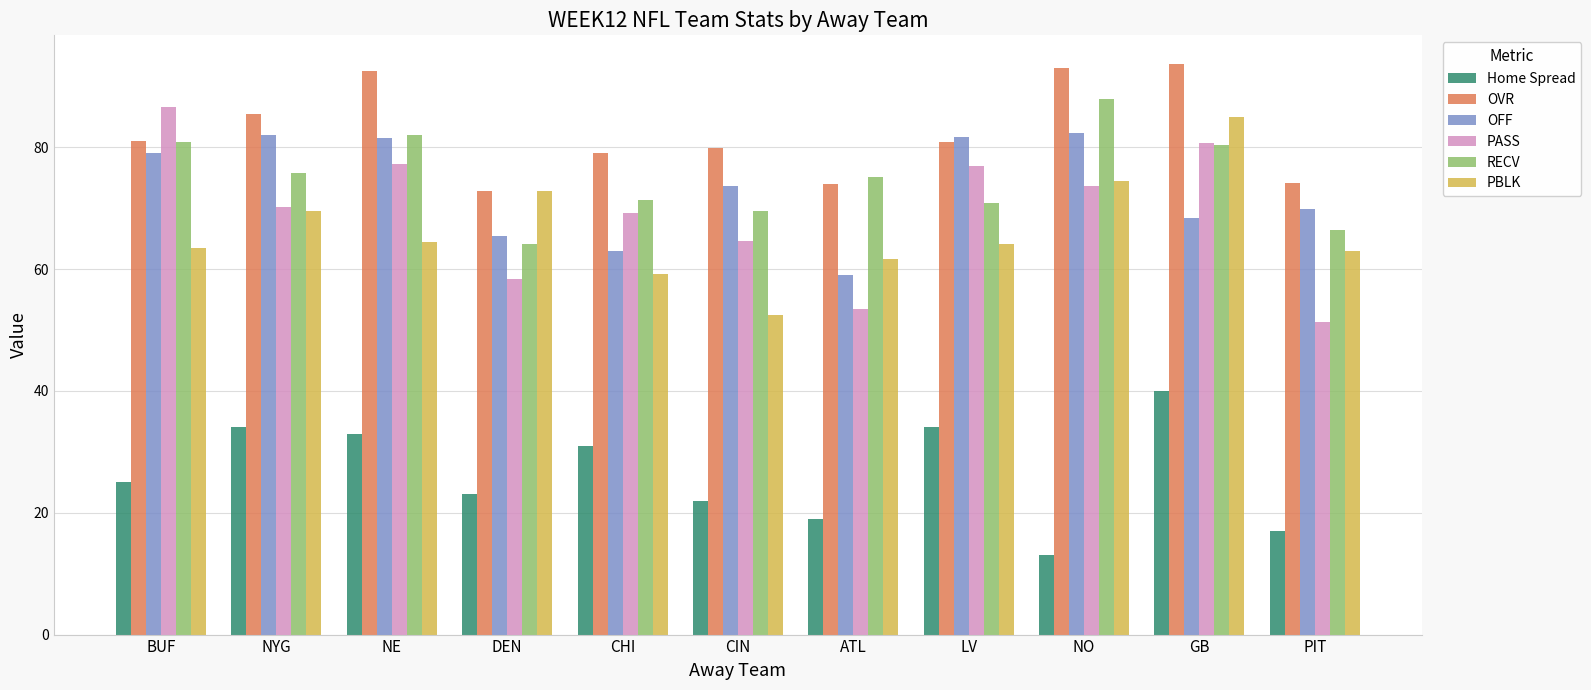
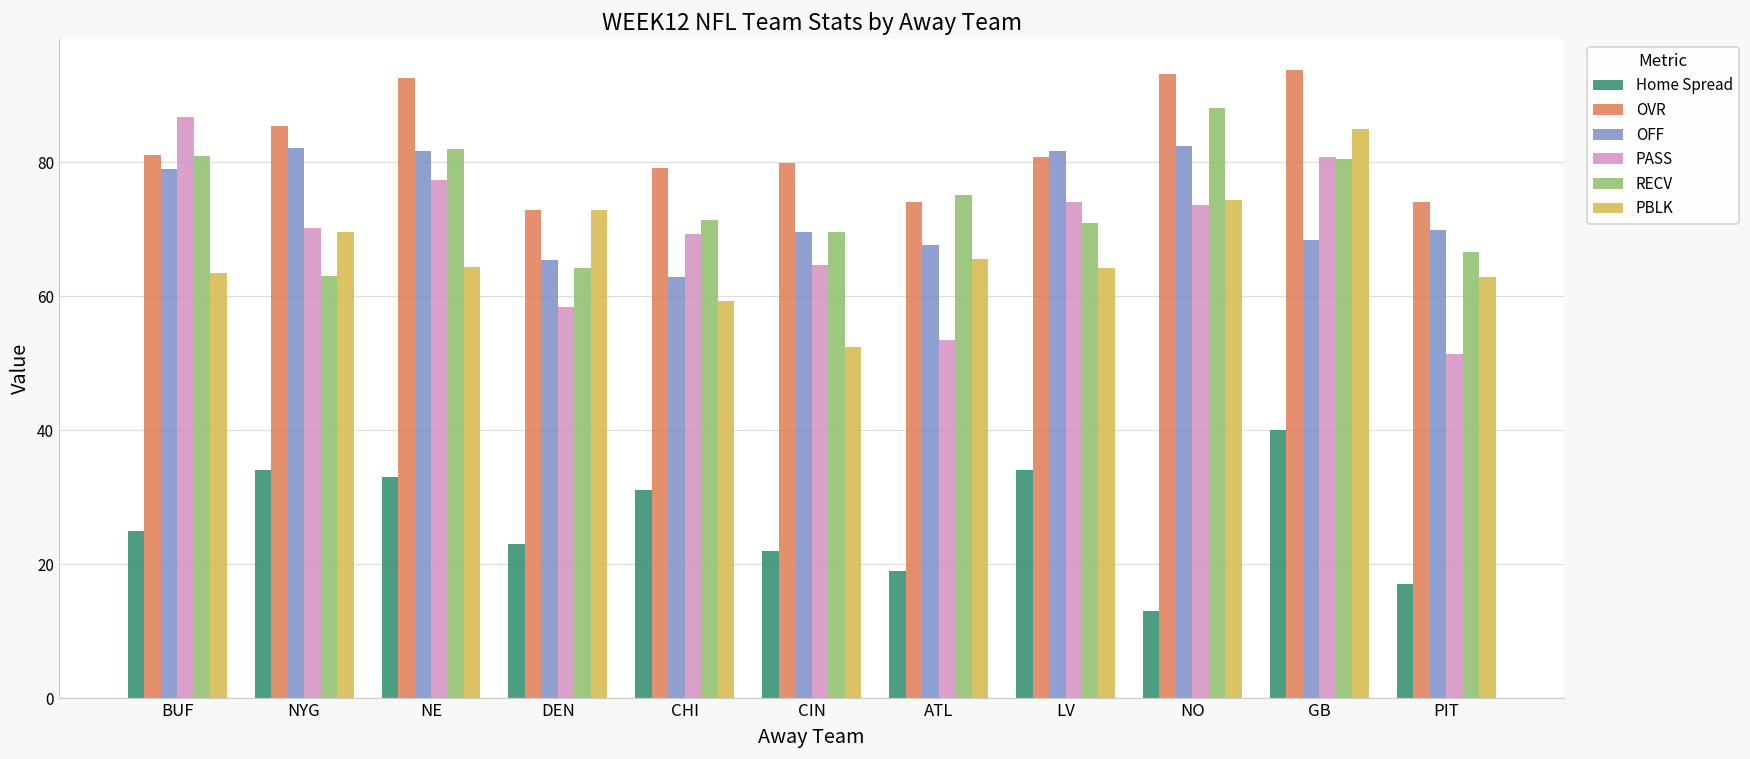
RECV, NYG: 76 -> 63
OFF, CIN: 74 -> 70
OFF, ATL: 59 -> 68
PBLK, ATL: 62 -> 66
PASS, LV: 77 -> 74
